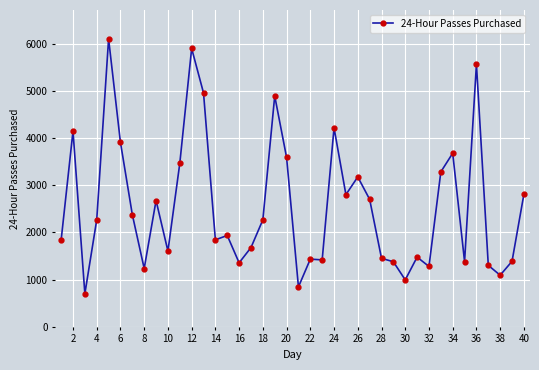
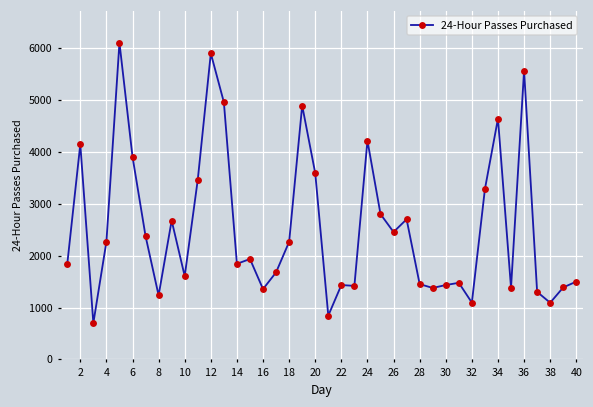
26: 3200 -> 2500
30: 1000 -> 1400
32: 1300 -> 1100
34: 3700 -> 4600
40: 2800 -> 1500
